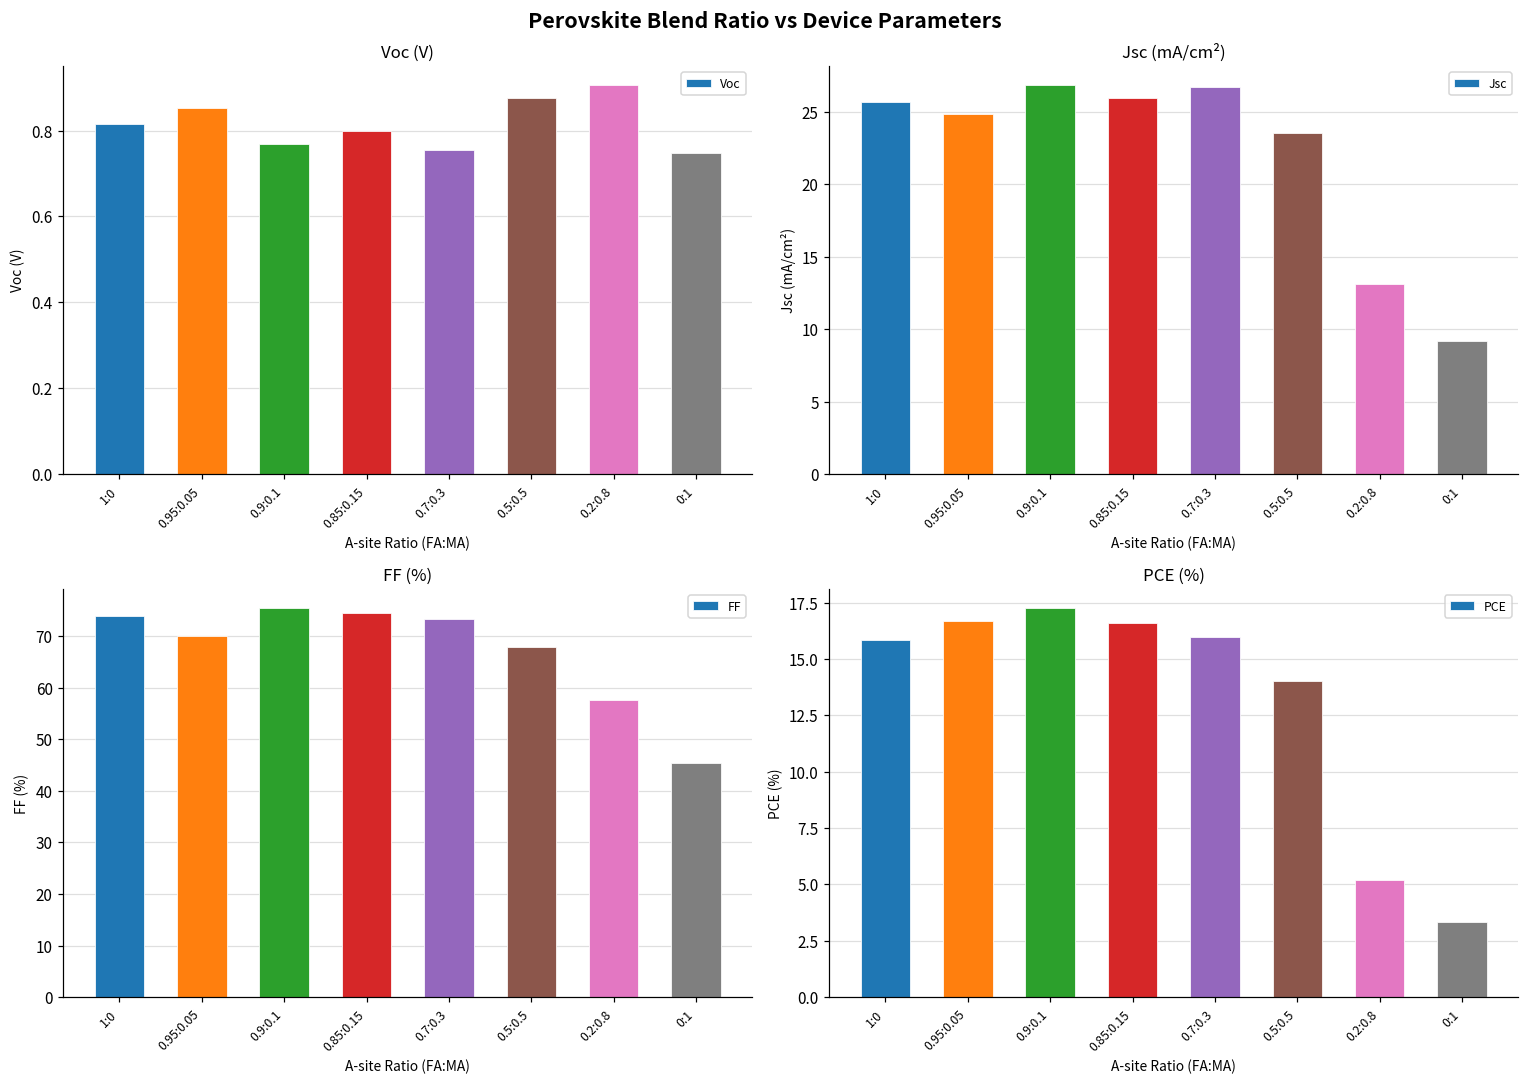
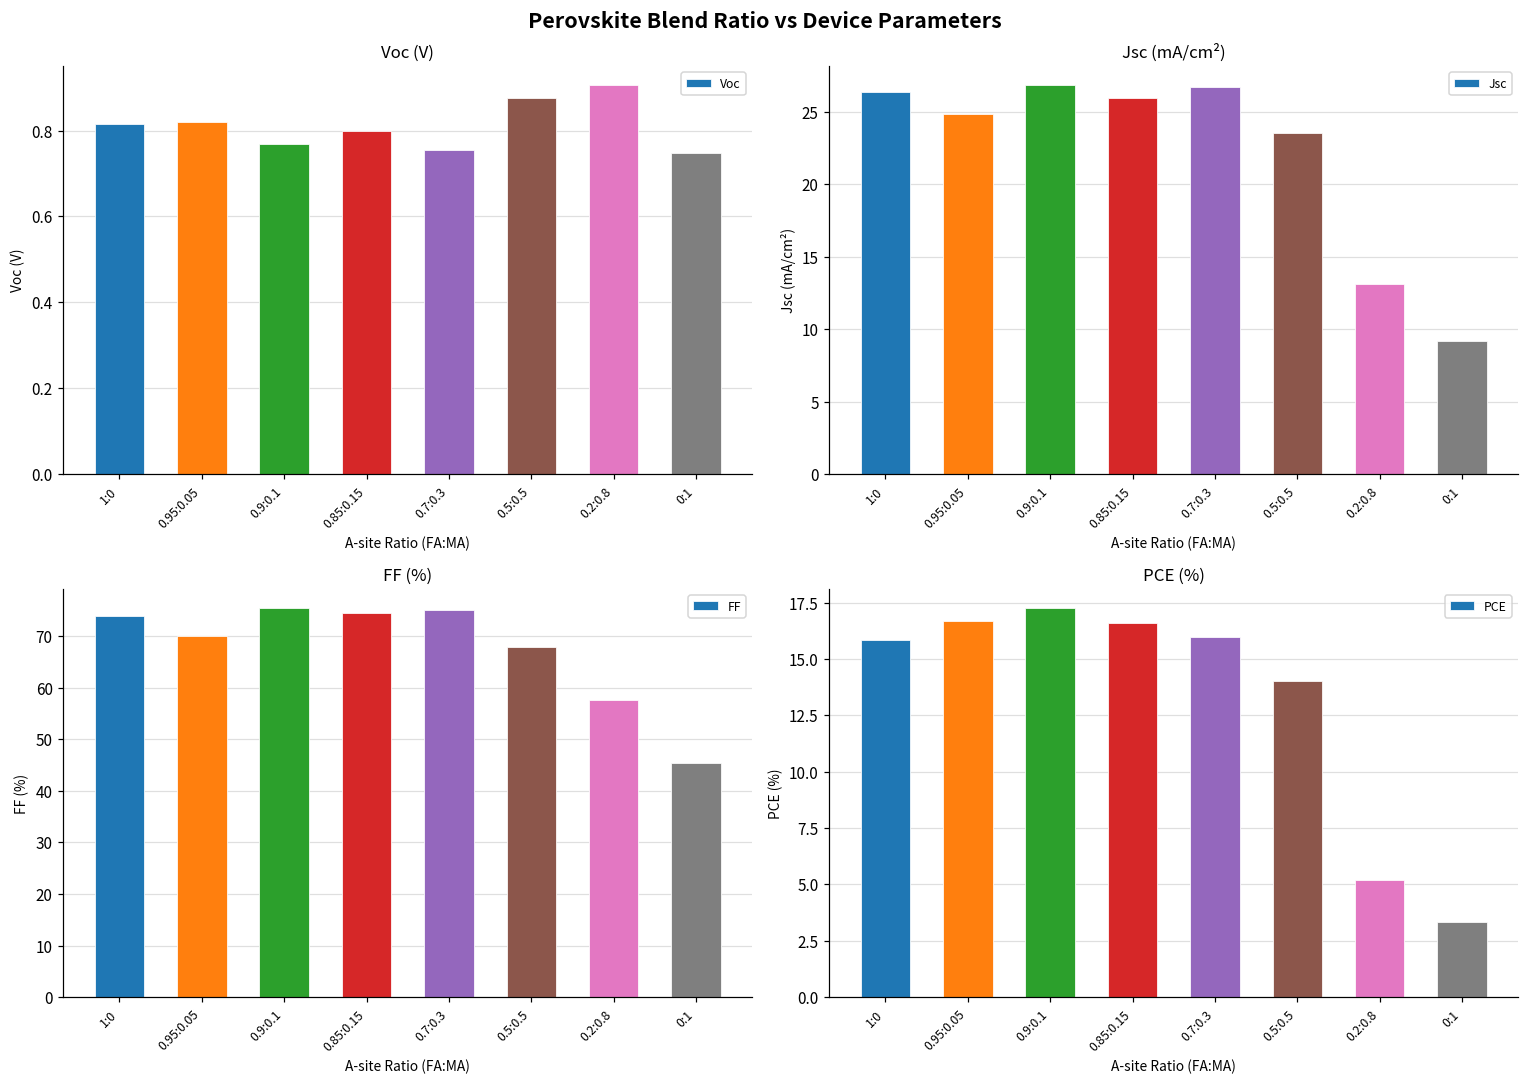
Voc (V), 0.95:0.05: 0.85 -> 0.82
Jsc (mA/cm²), 1:0: 25.6 -> 26.3
FF (%), 0.7:0.3: 73 -> 75
